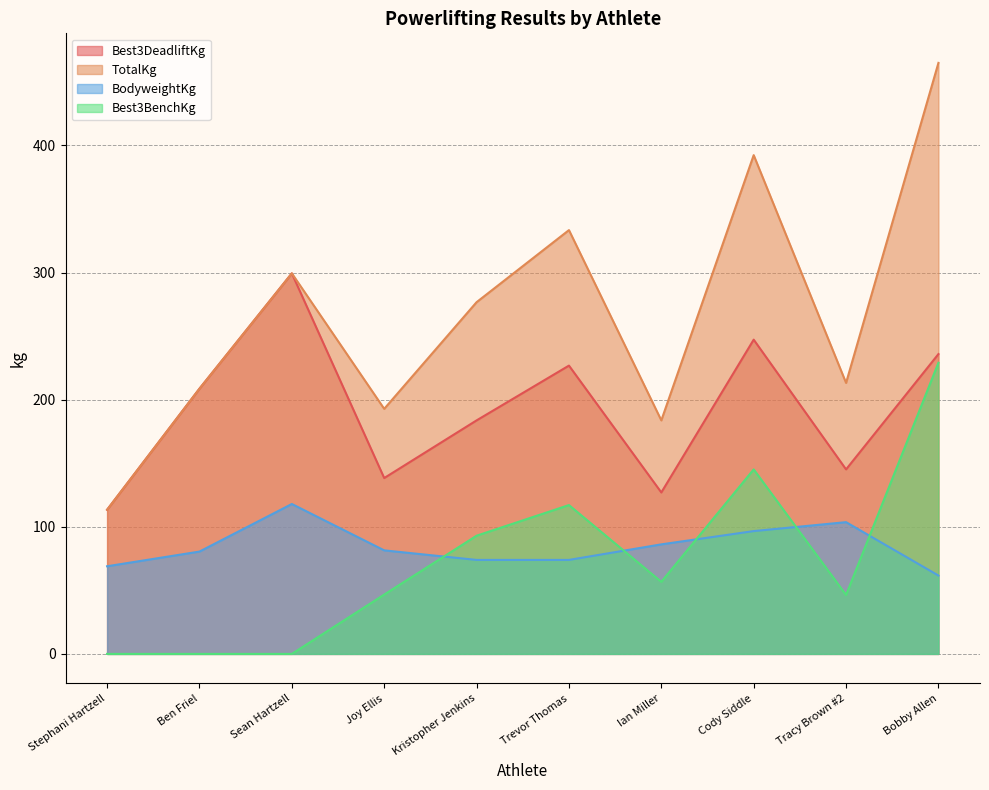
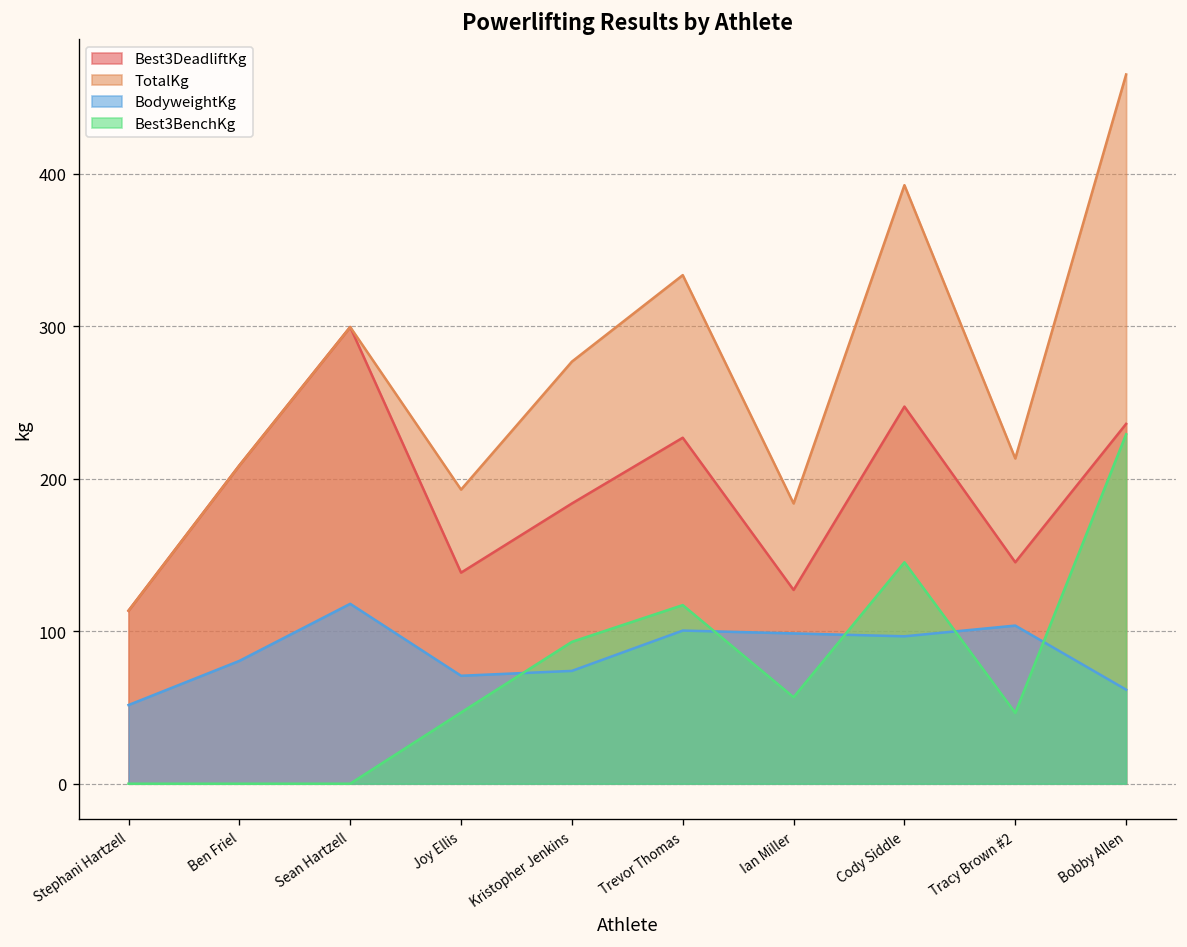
BodyweightKg, Stephani Hartzell: 69 -> 52
BodyweightKg, Joy Ellis: 81 -> 71
BodyweightKg, Trevor Thomas: 74 -> 100
BodyweightKg, Ian Miller: 86 -> 99
